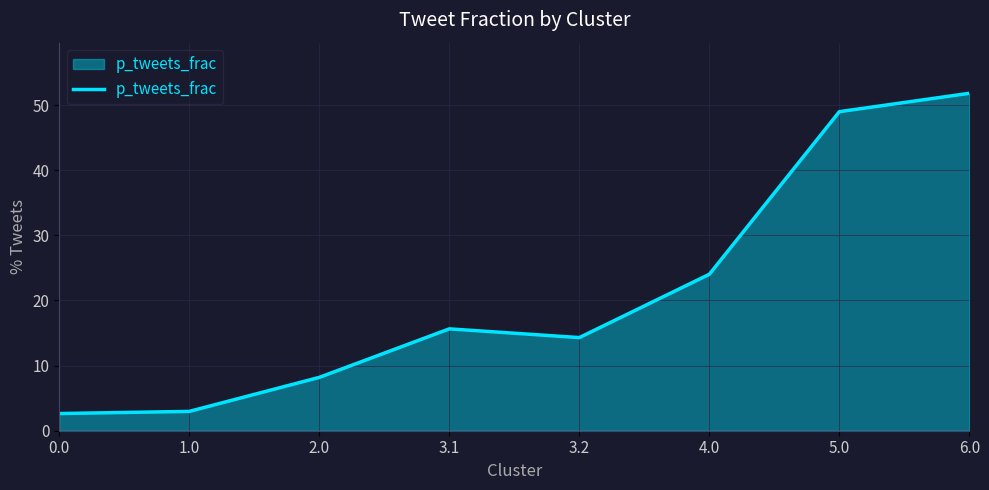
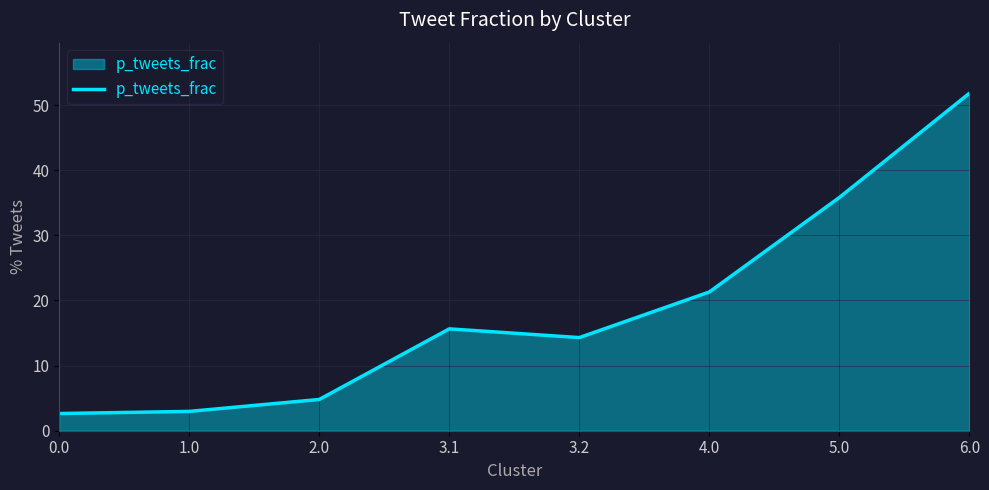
2.0: 8 -> 5
4.0: 24 -> 21
5.0: 49 -> 36
